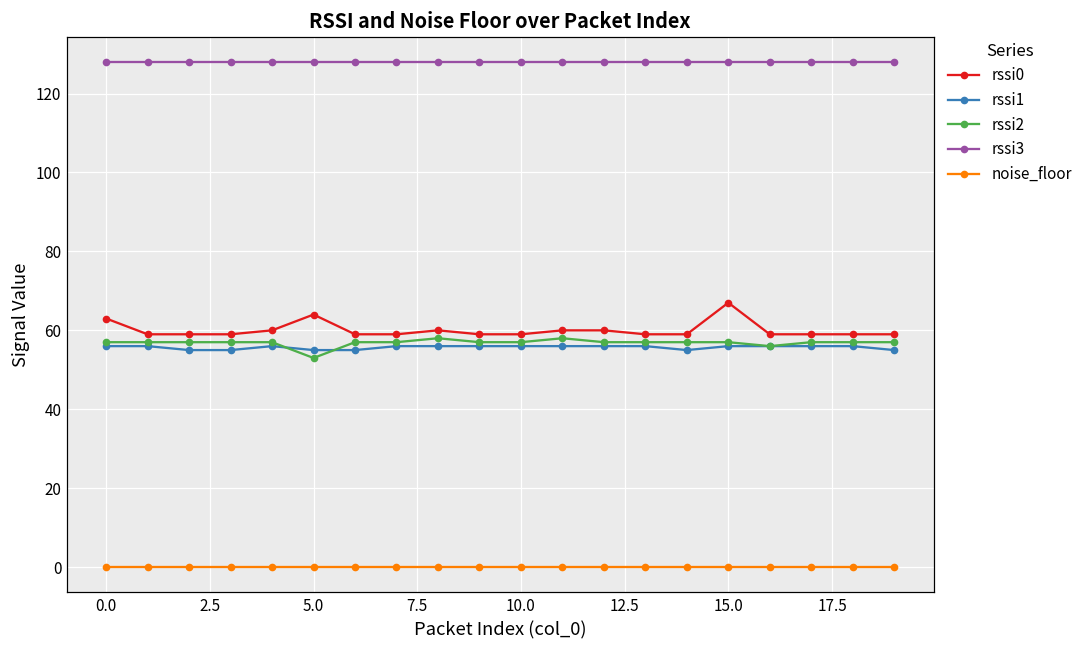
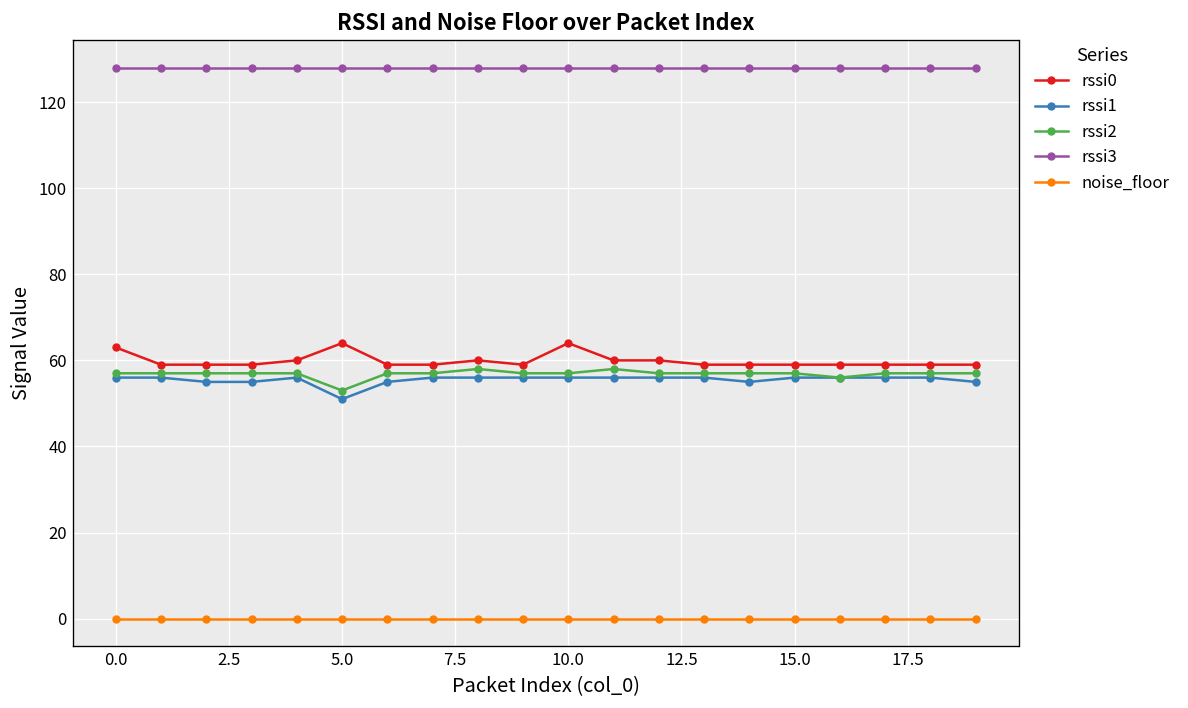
rssi1, 5.0: 55 -> 51
rssi0, 10.0: 59 -> 64
rssi0, 15.0: 67 -> 59
